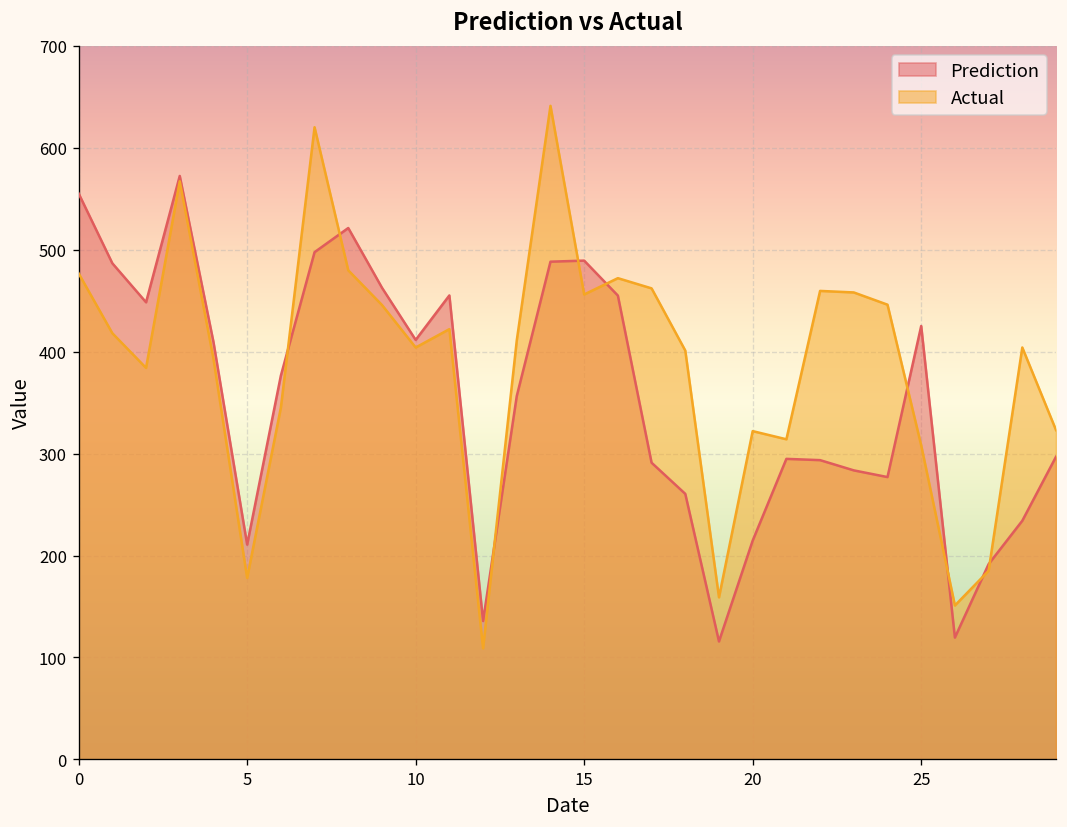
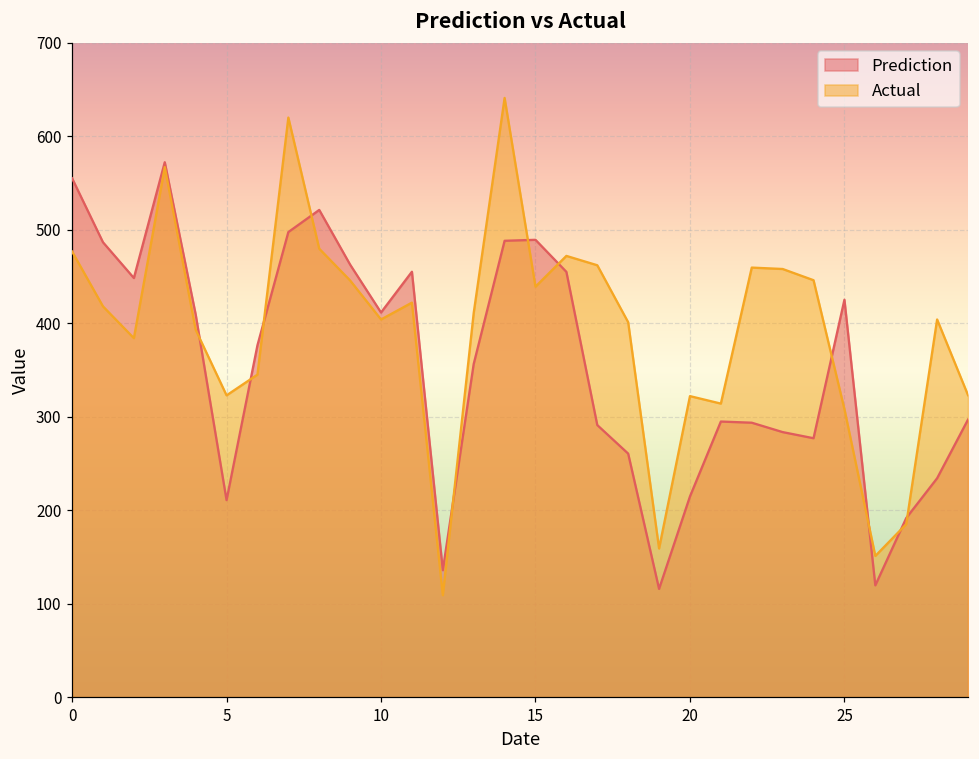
Actual, 5: 180 -> 320
Actual, 15: 460 -> 440
